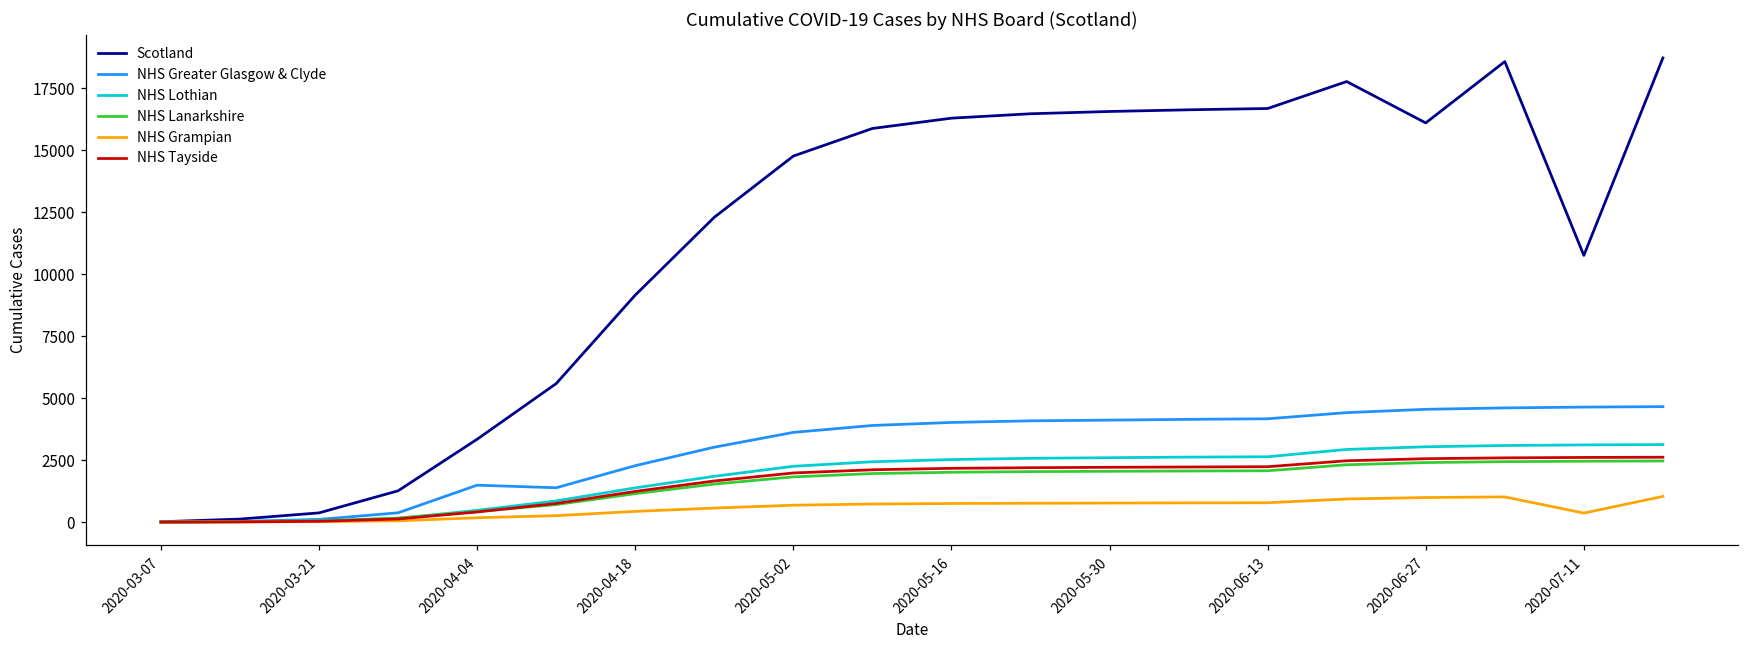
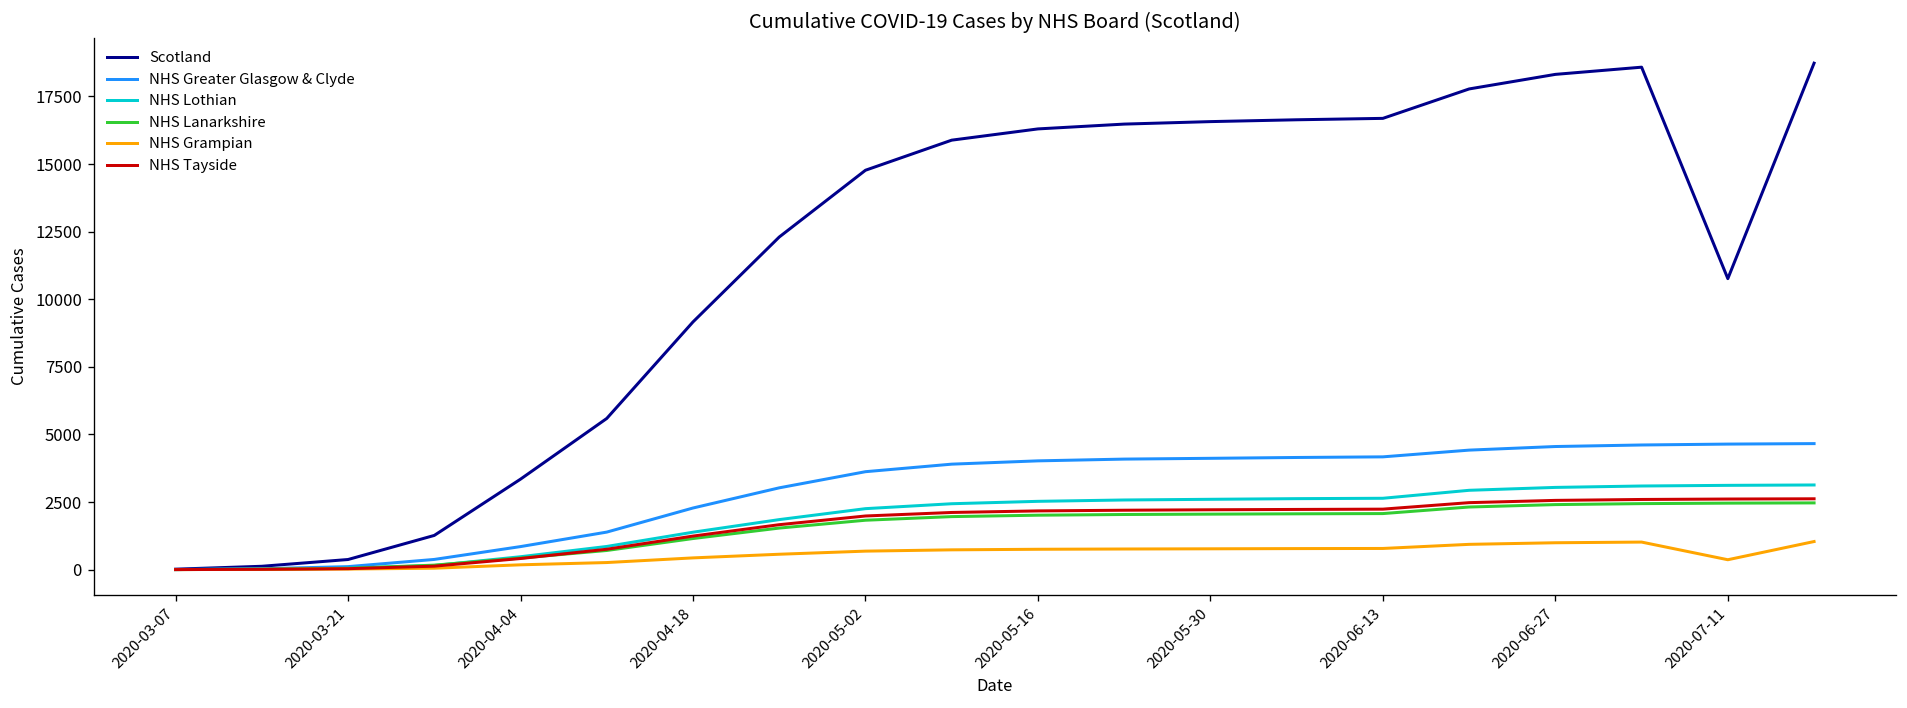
NHS Greater Glasgow & Clyde, 2020-04-04: 1500 -> 900
Scotland, 2020-06-27: 16100 -> 18300
